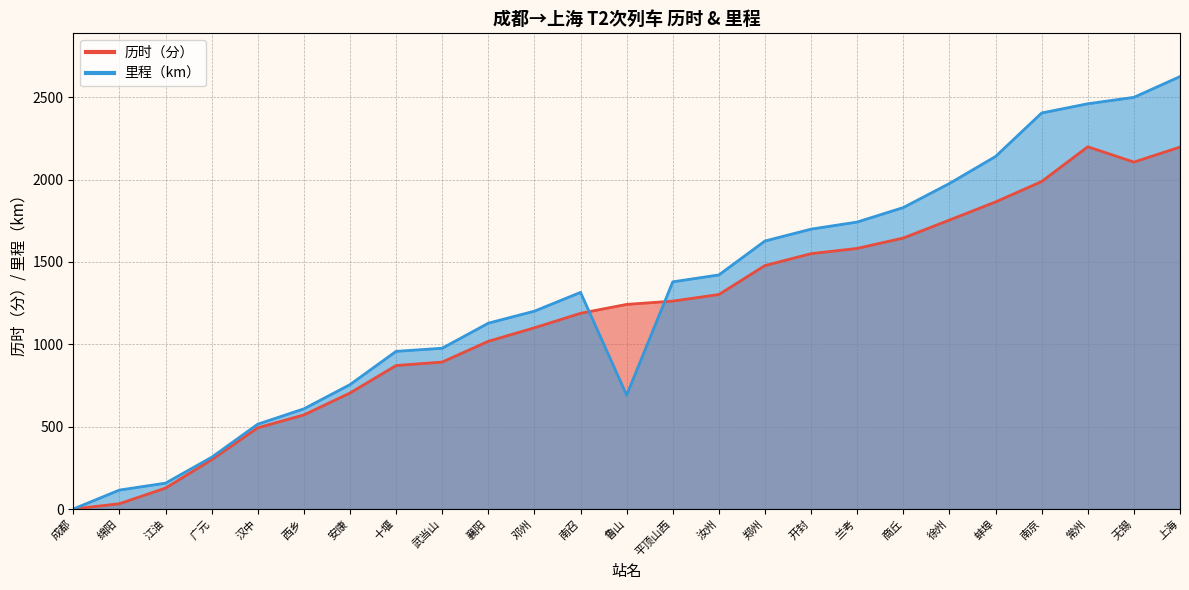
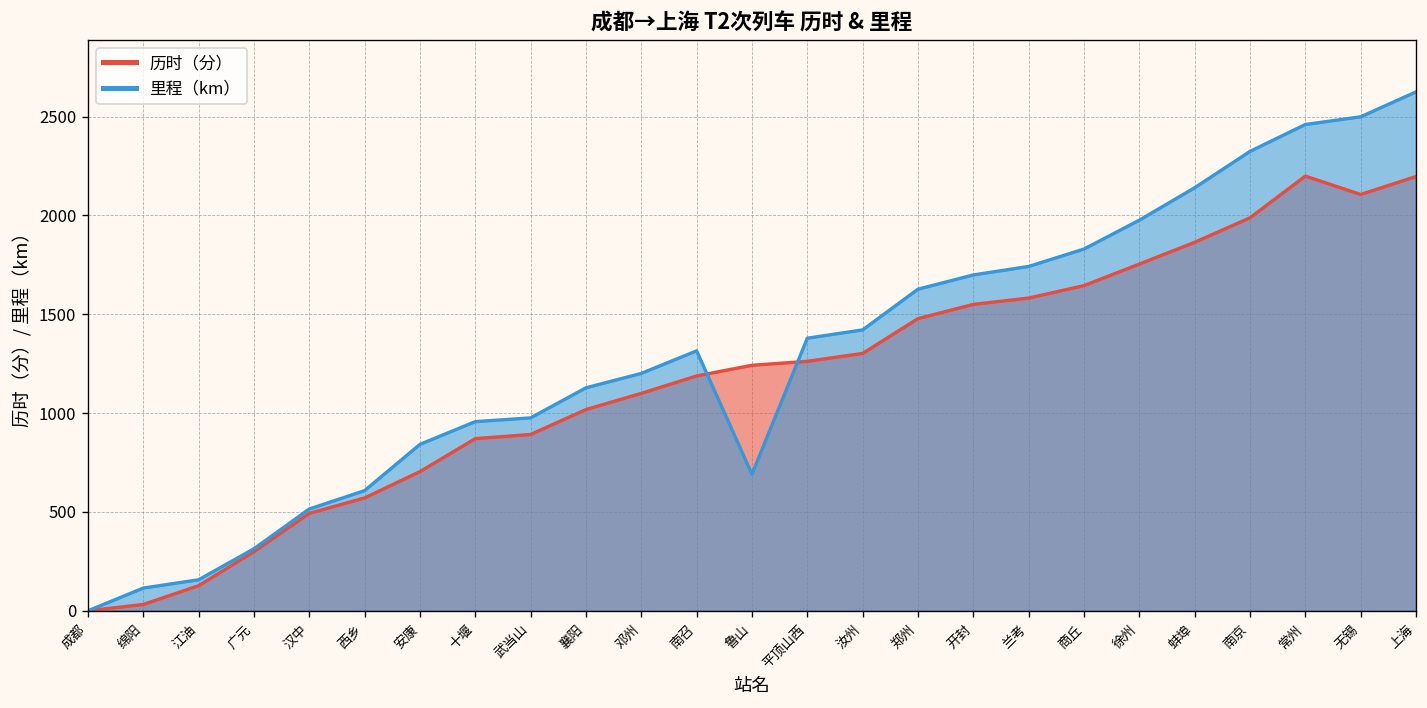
里程（km）, 安康: 760 -> 840
里程（km）, 南京: 2400 -> 2320
